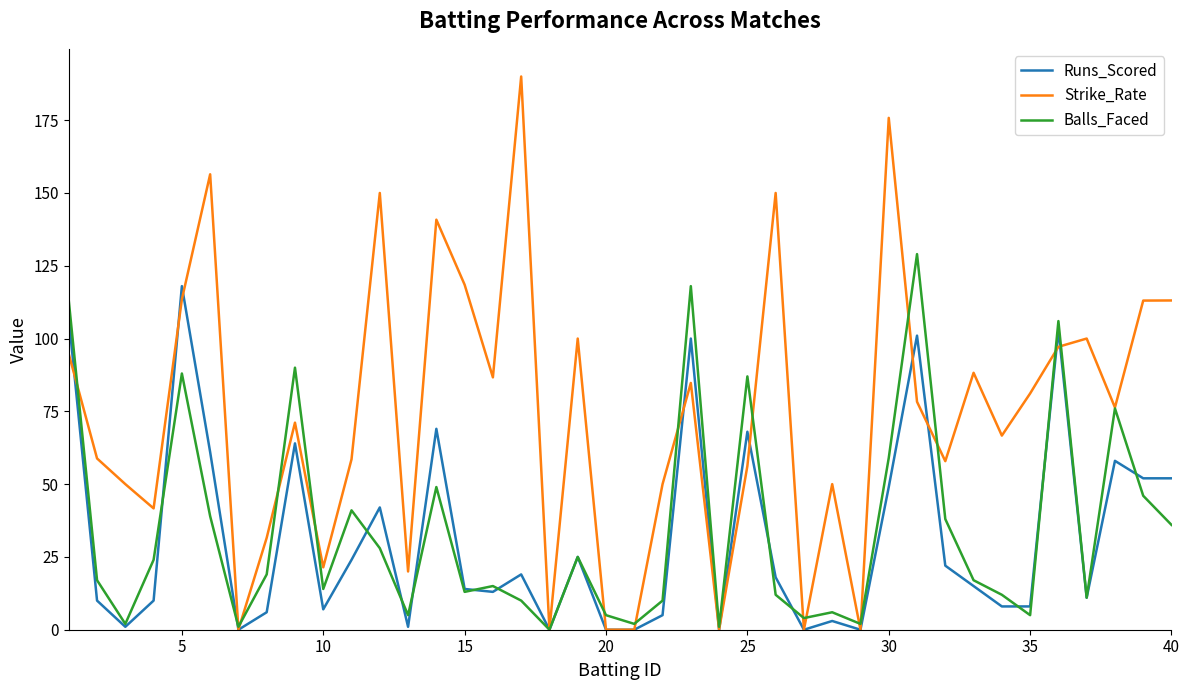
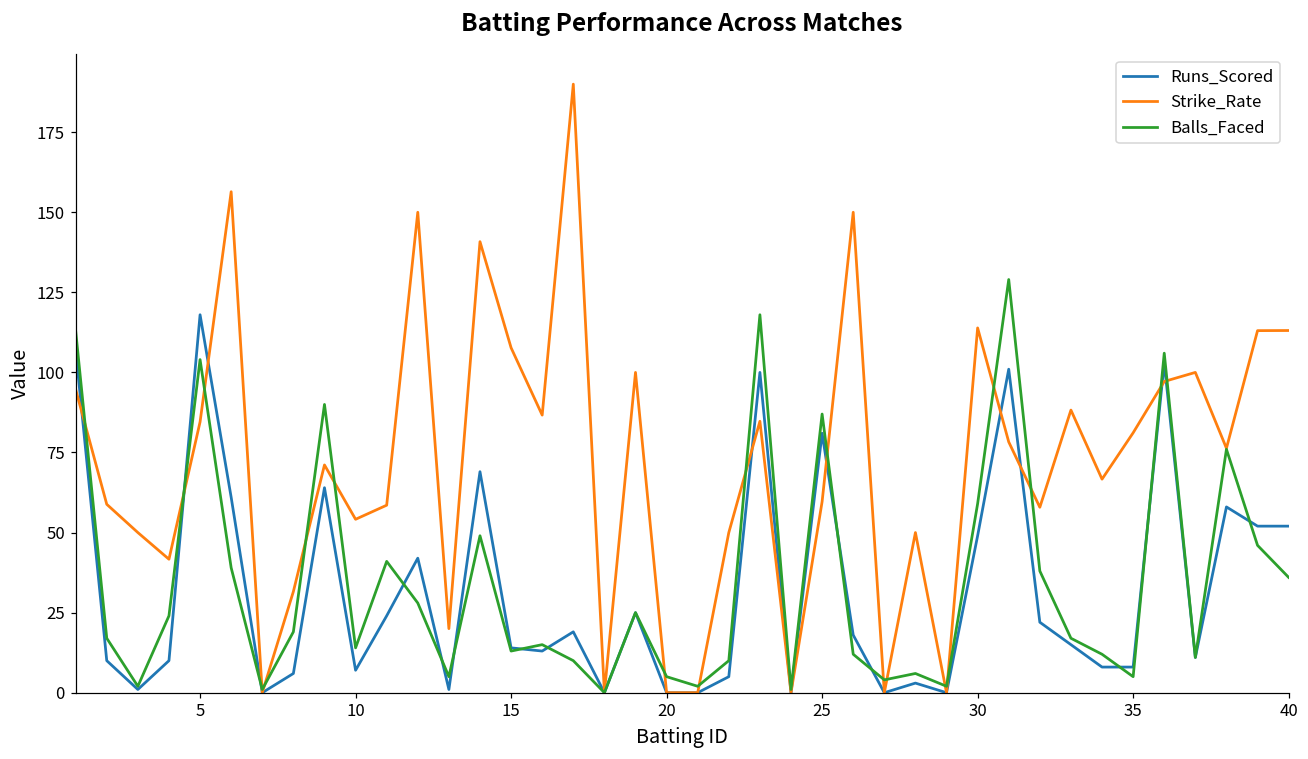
Strike_Rate, 5: 113 -> 85
Balls_Faced, 5: 88 -> 104
Strike_Rate, 10: 21 -> 54
Strike_Rate, 15: 118 -> 108
Runs_Scored, 25: 68 -> 81
Strike_Rate, 25: 56 -> 60
Strike_Rate, 30: 176 -> 114
